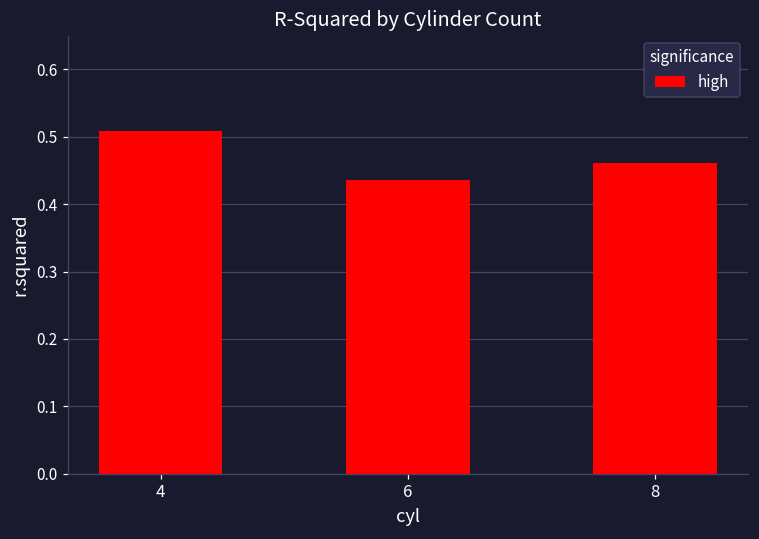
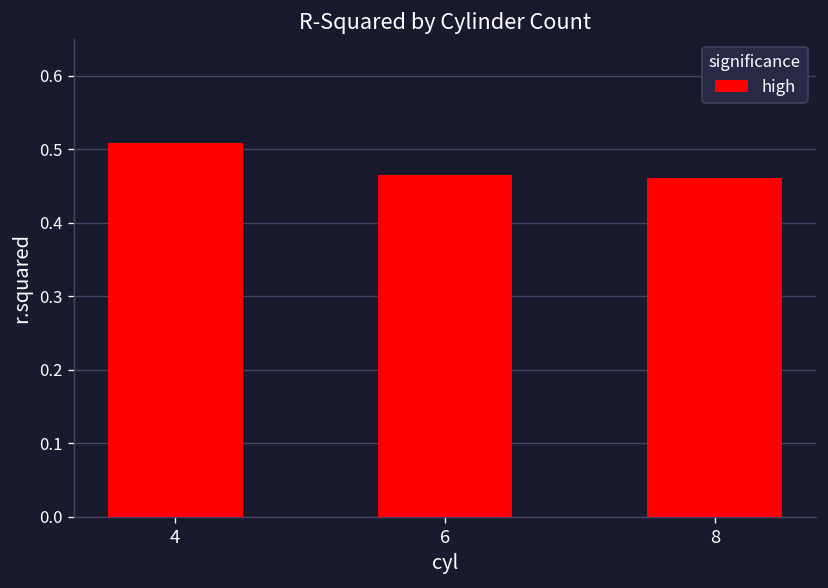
6: 0.44 -> 0.46
